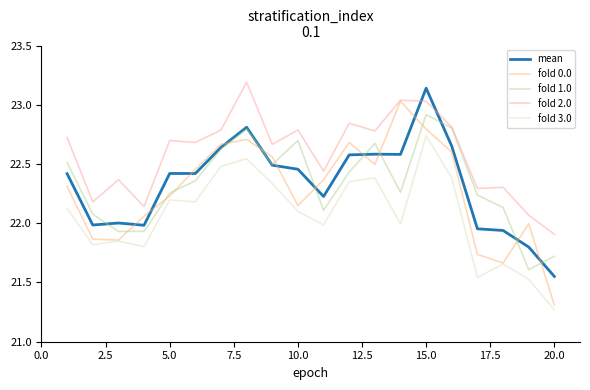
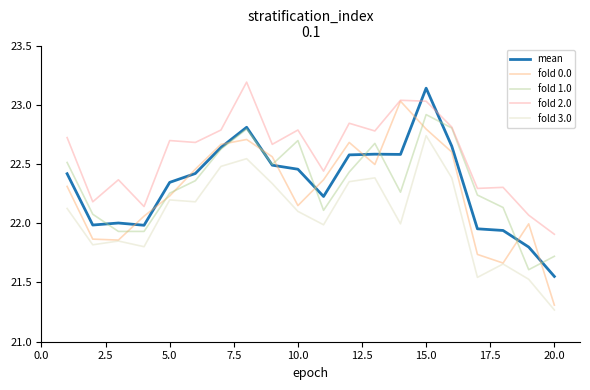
mean, 5.0: 22.42 -> 22.35
